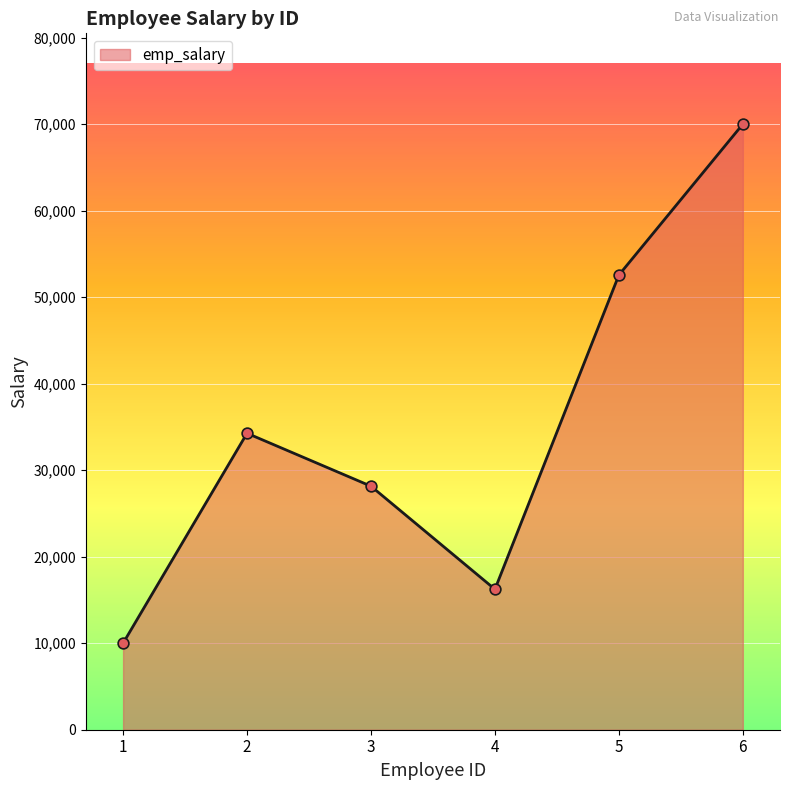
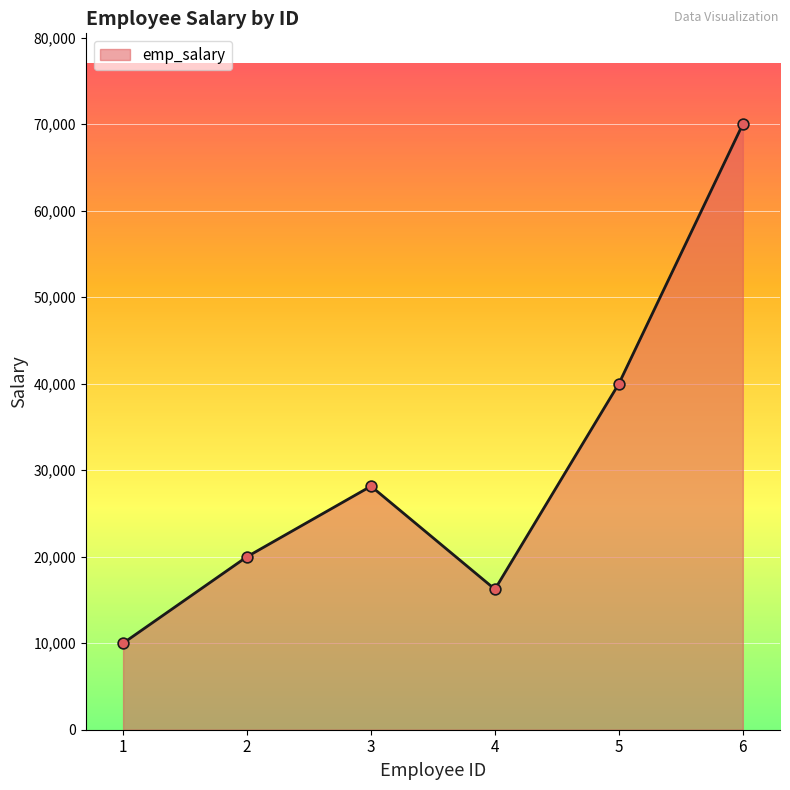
2: 34,000 -> 20,000
5: 53,000 -> 40,000
